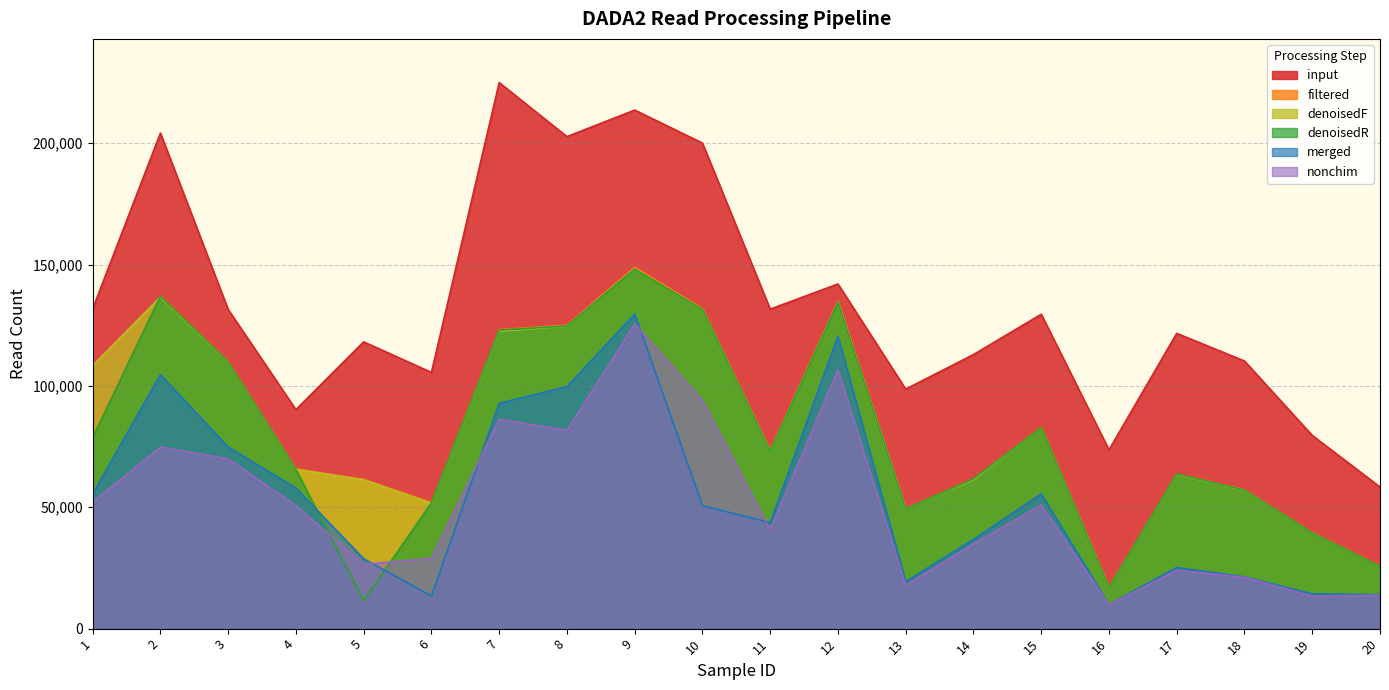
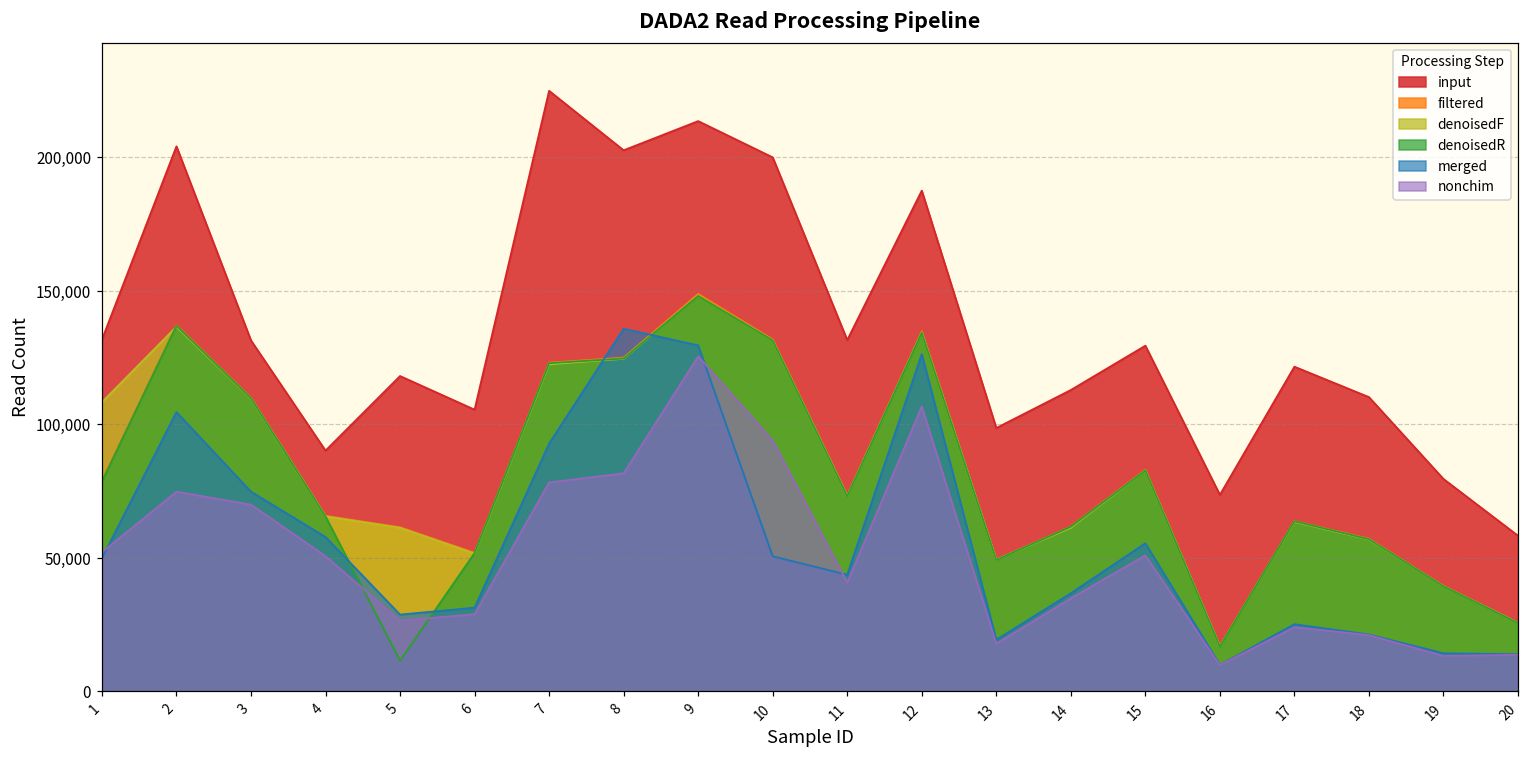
merged, 1: 56,000 -> 50,000
merged, 6: 13,000 -> 31,000
nonchim, 7: 86,000 -> 78,000
merged, 8: 100,000 -> 136,000
input, 12: 142,000 -> 188,000
merged, 12: 120,000 -> 126,000
